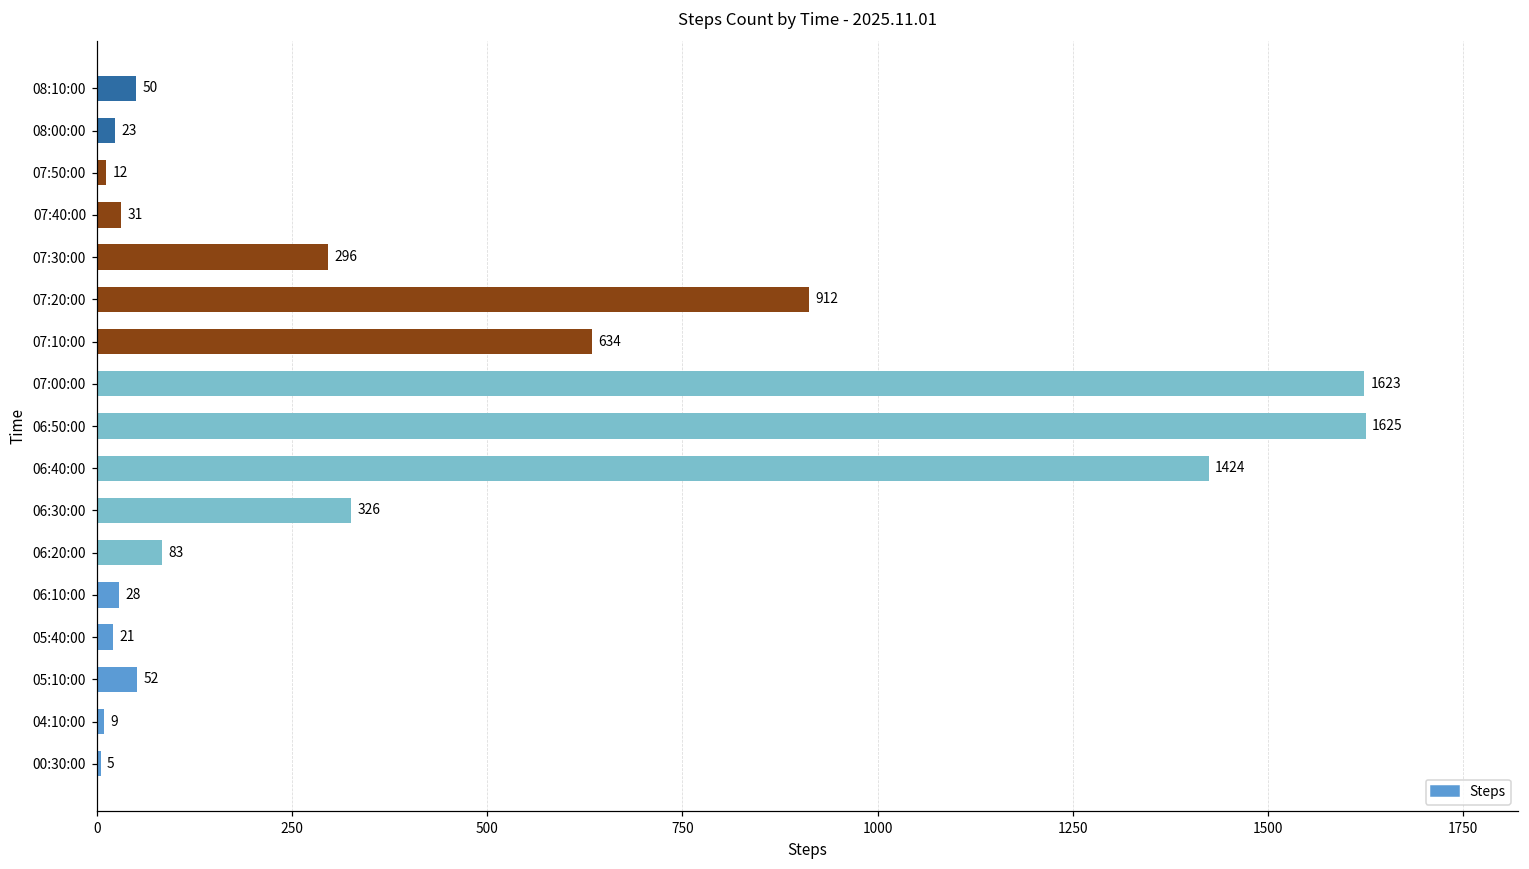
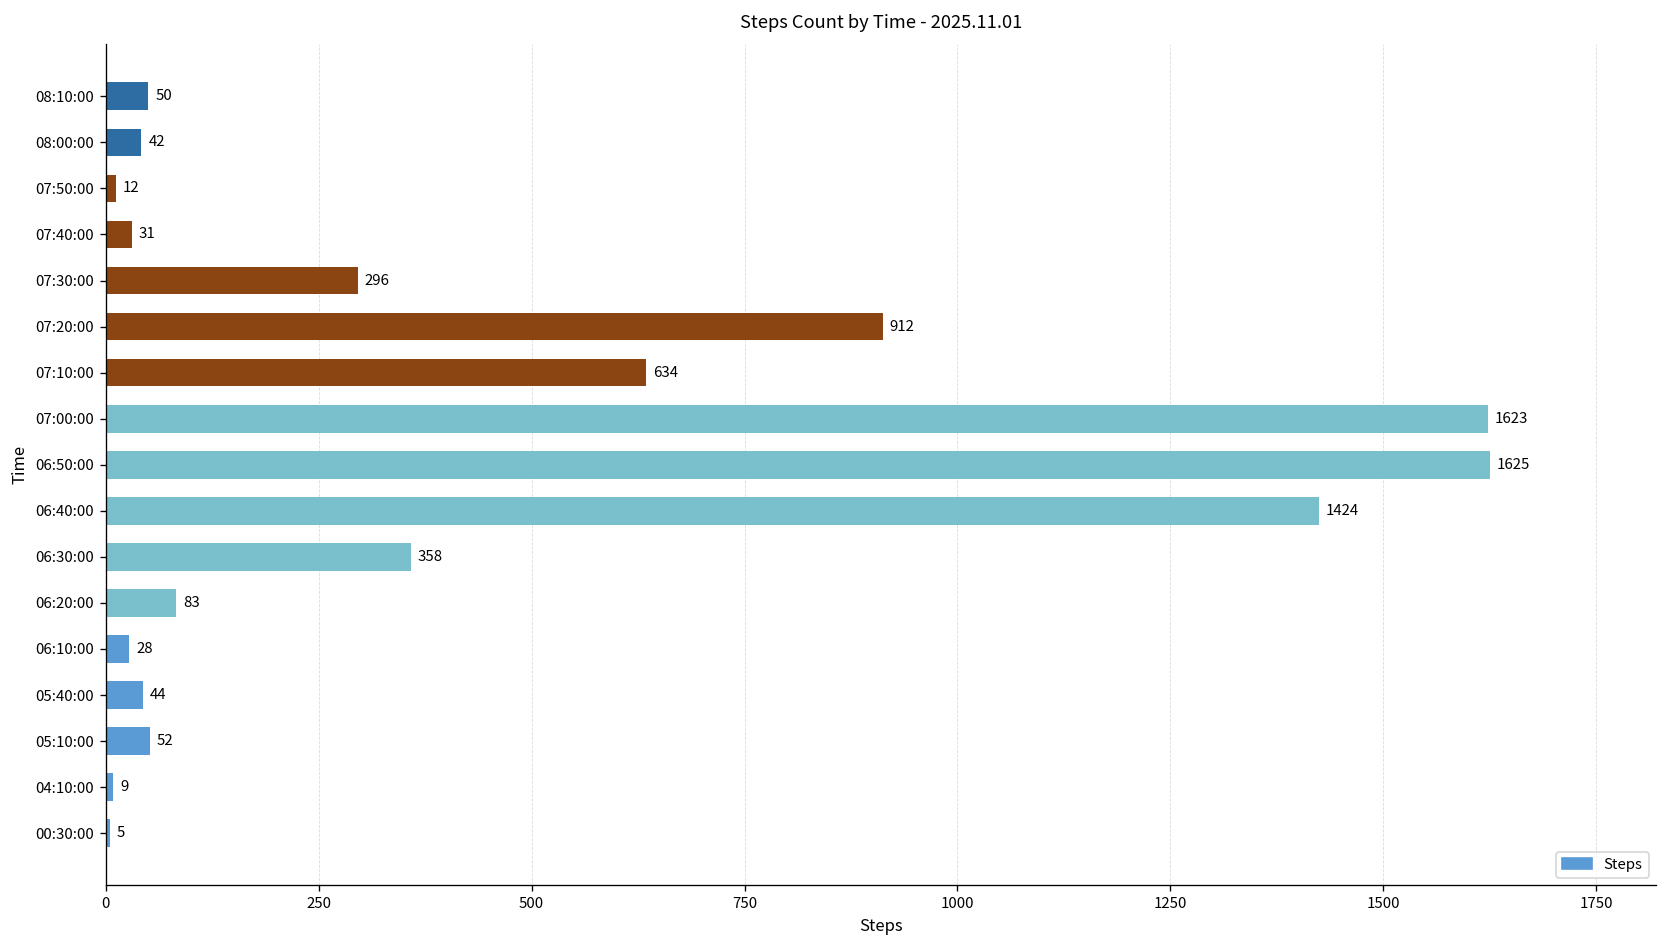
08:00:00: 23 -> 42
06:30:00: 326 -> 358
05:40:00: 21 -> 44
